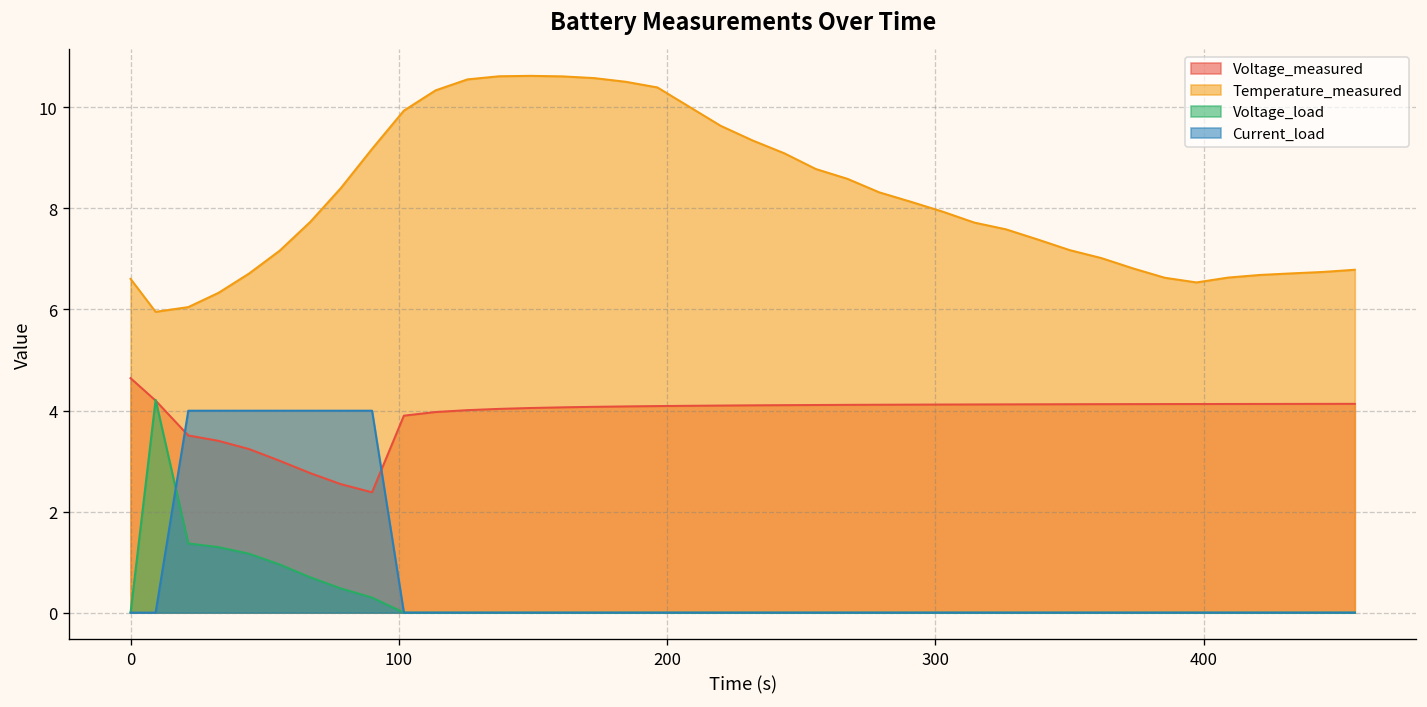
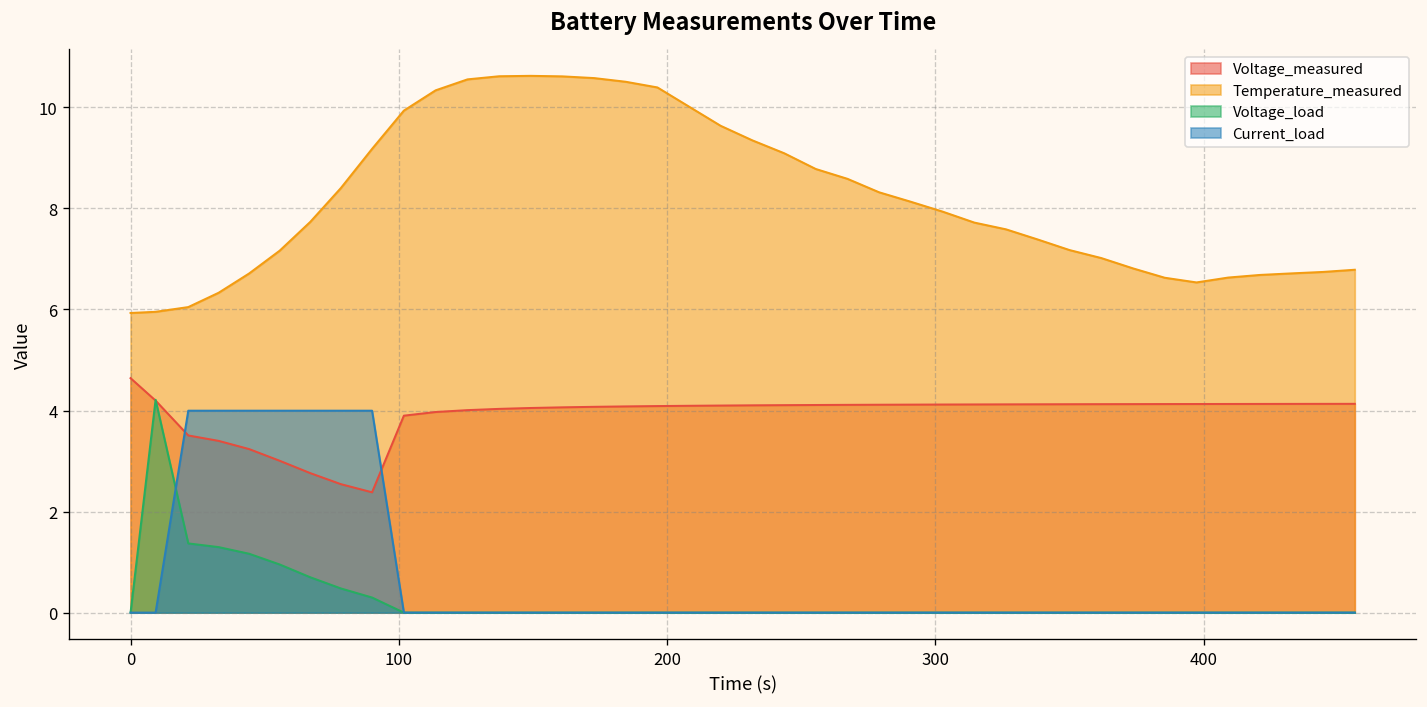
Temperature_measured, 0: 6.6 -> 5.9
